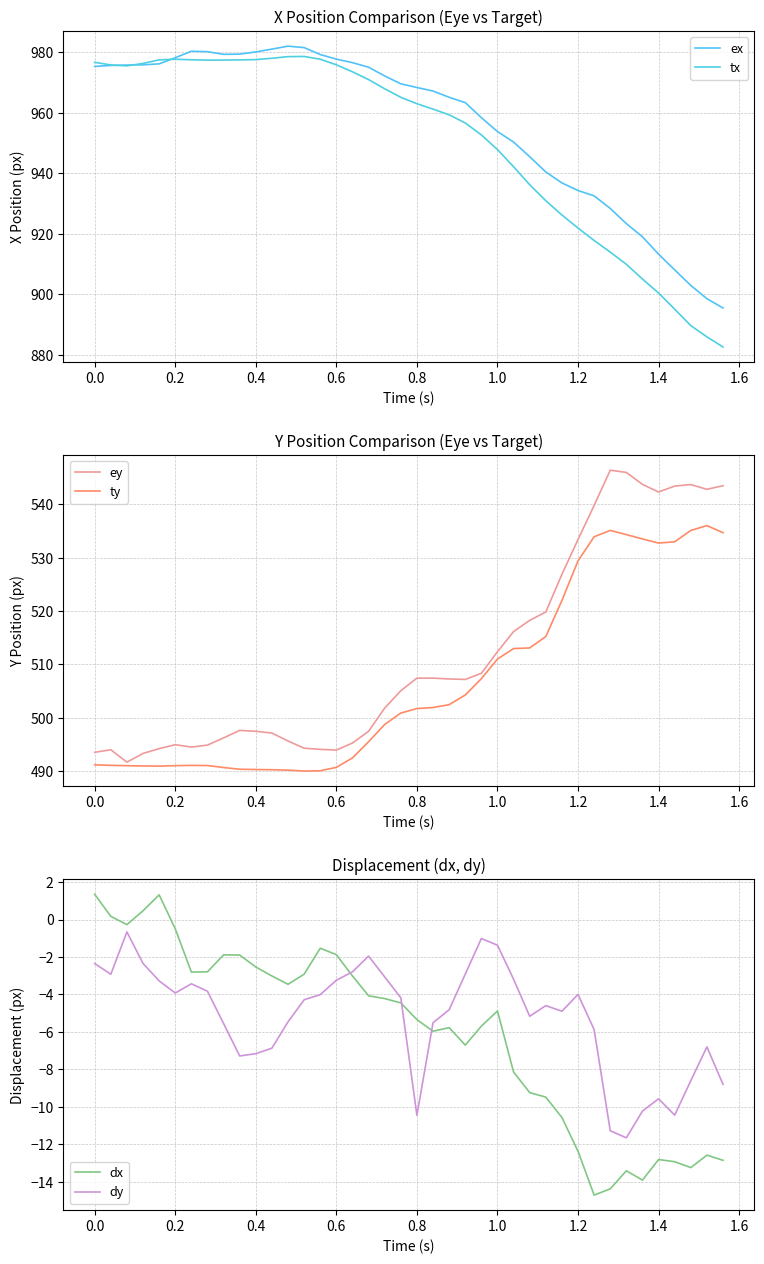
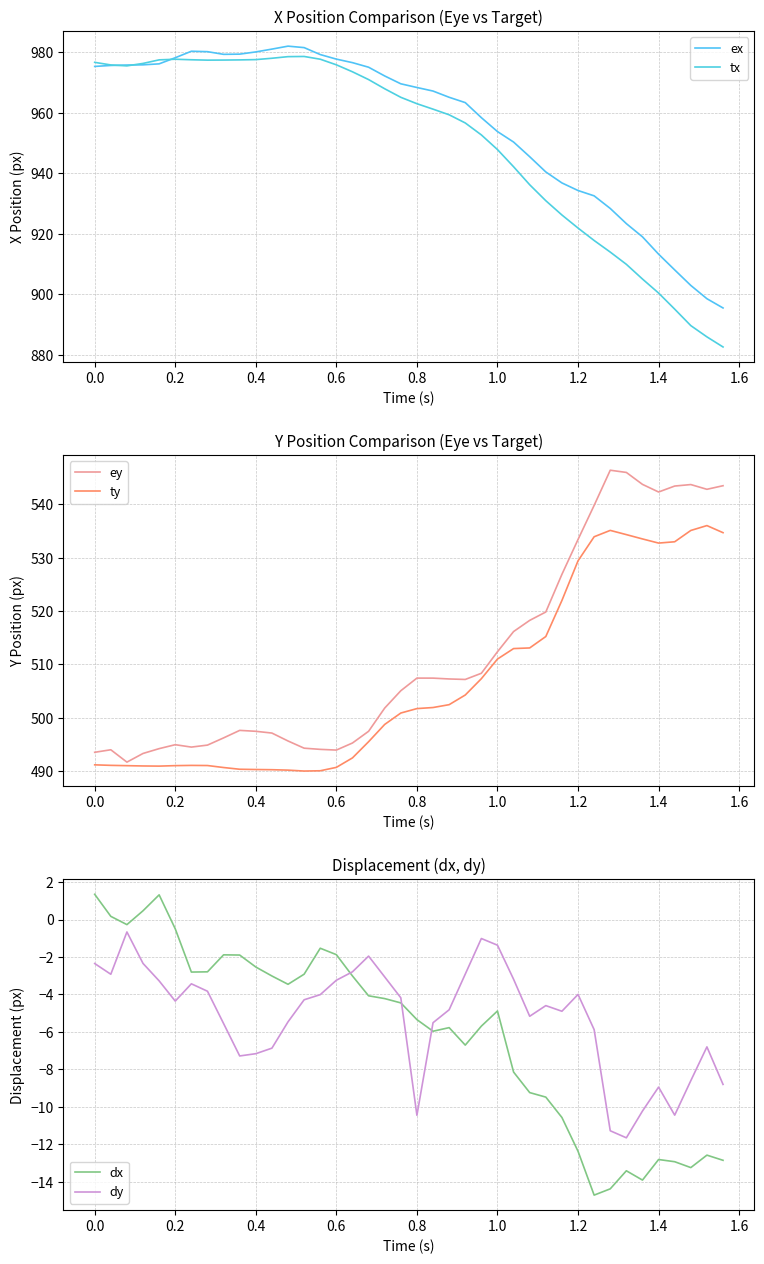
Displacement (dx, dy), dy, 0.2: -3.9 -> -4.4
Displacement (dx, dy), dy, 1.4: -9.6 -> -9.0
